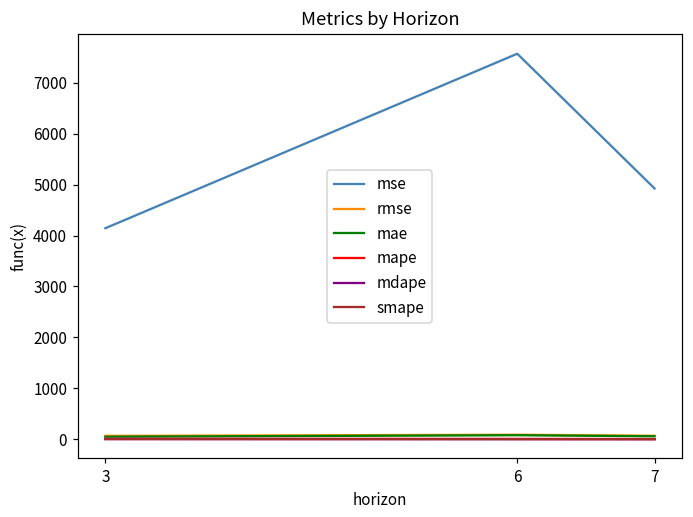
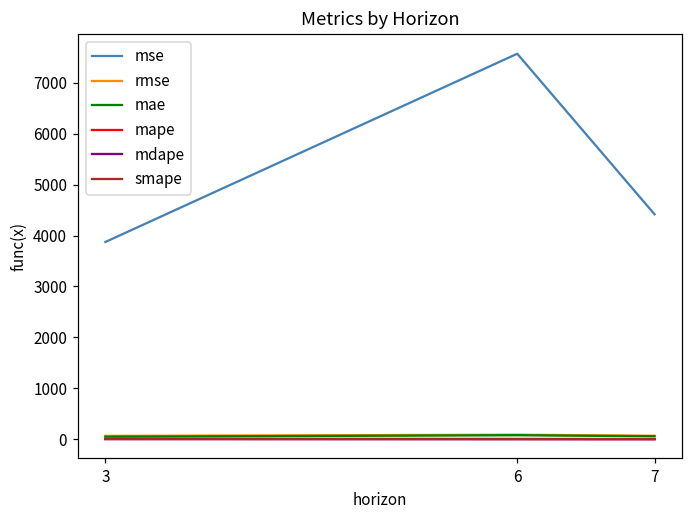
mse, 3: 4100 -> 3900
mse, 7: 4900 -> 4400
